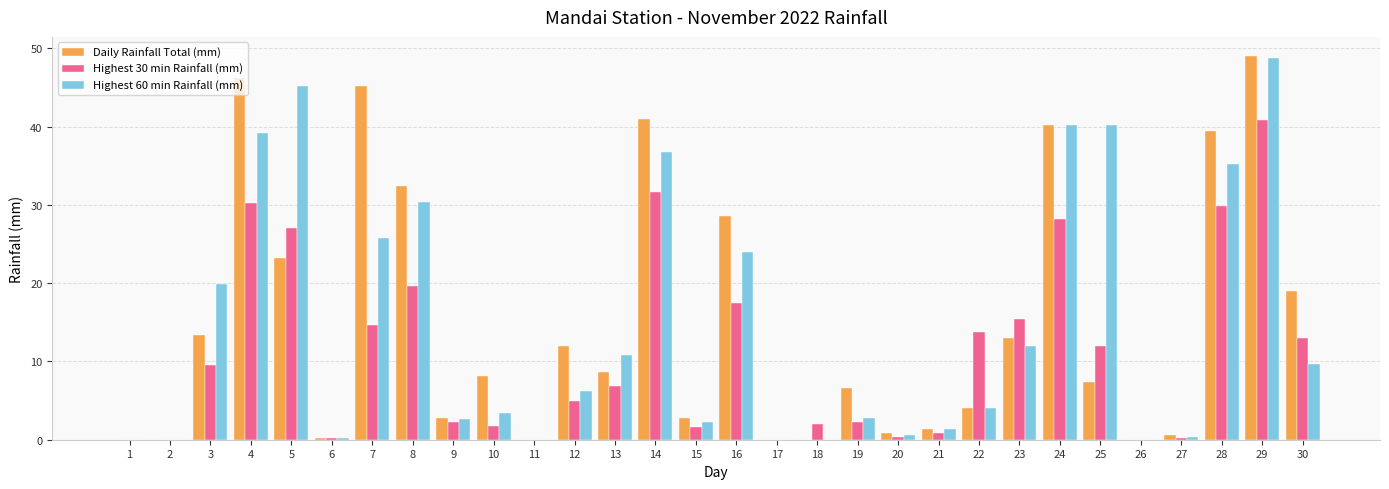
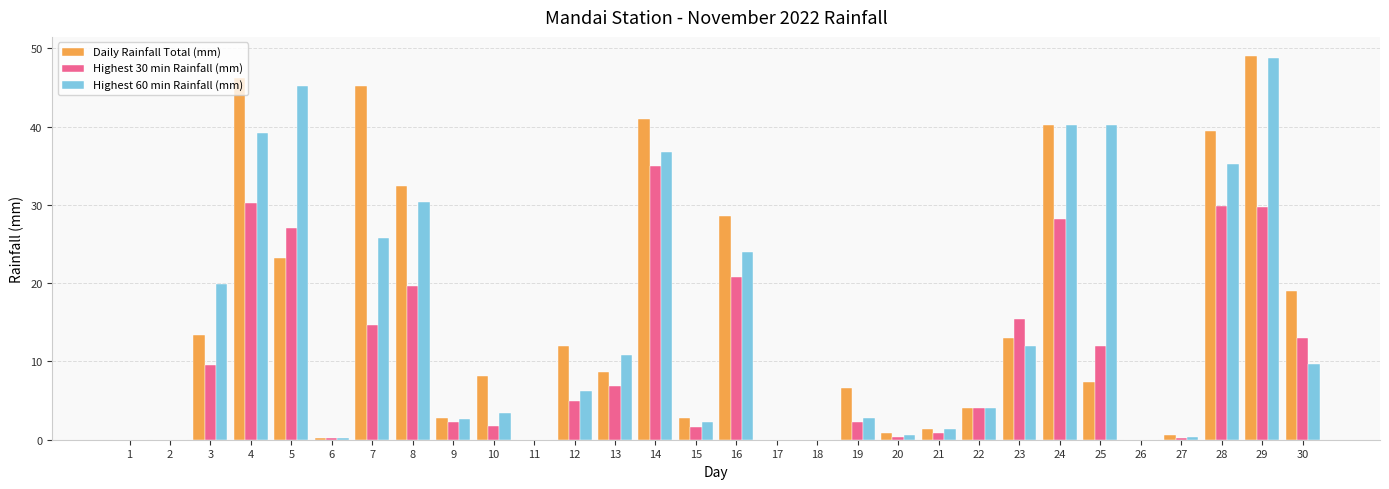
Highest 30 min Rainfall (mm), 14: 32 -> 35
Highest 30 min Rainfall (mm), 16: 18 -> 21
Highest 30 min Rainfall (mm), 18: 2 -> 0
Highest 30 min Rainfall (mm), 22: 14 -> 4
Highest 30 min Rainfall (mm), 29: 41 -> 30
